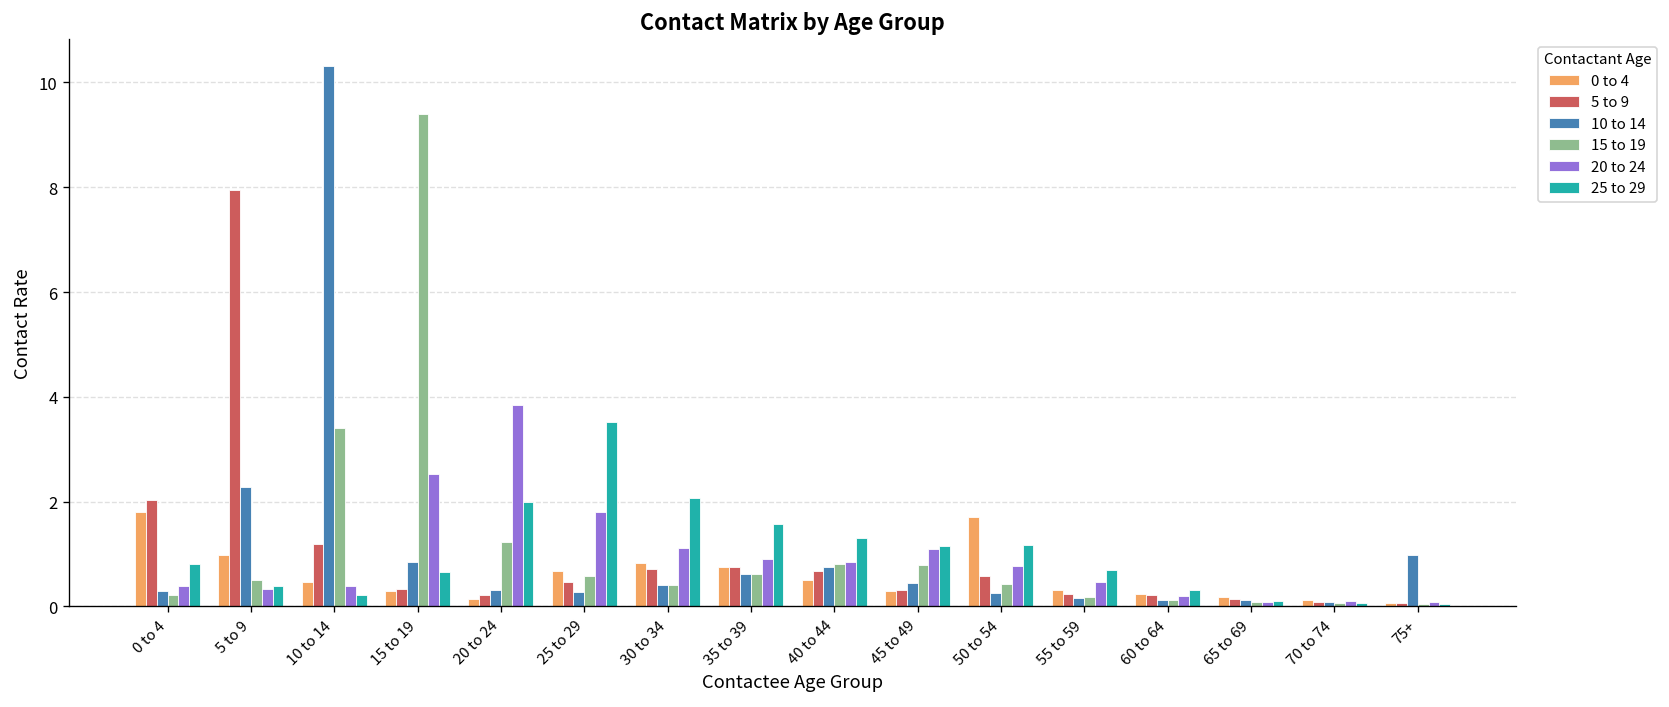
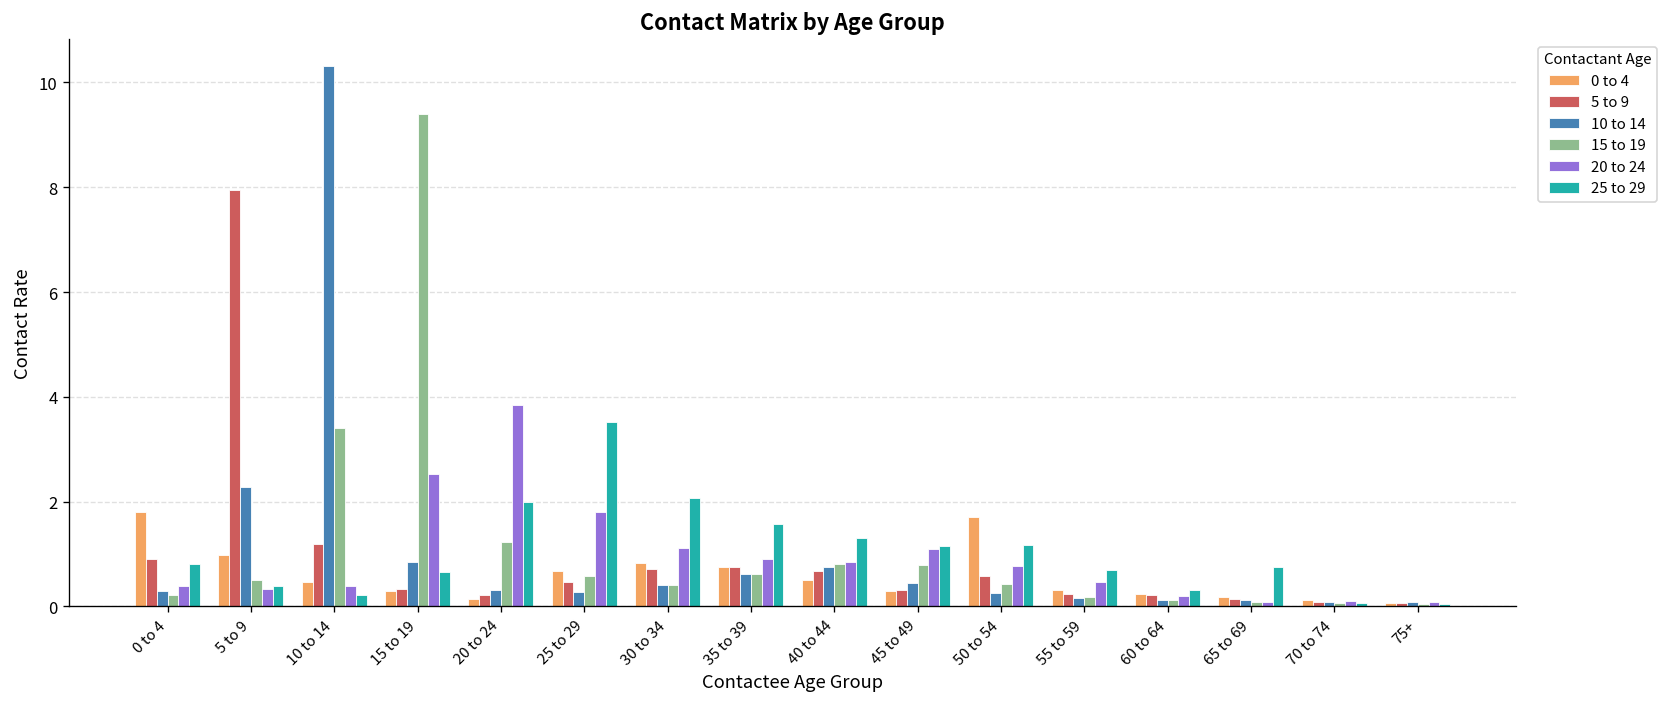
5 to 9, 0 to 4: 2.0 -> 0.9
25 to 29, 65 to 69: 0.1 -> 0.7
10 to 14, 75+: 1.0 -> 0.1
